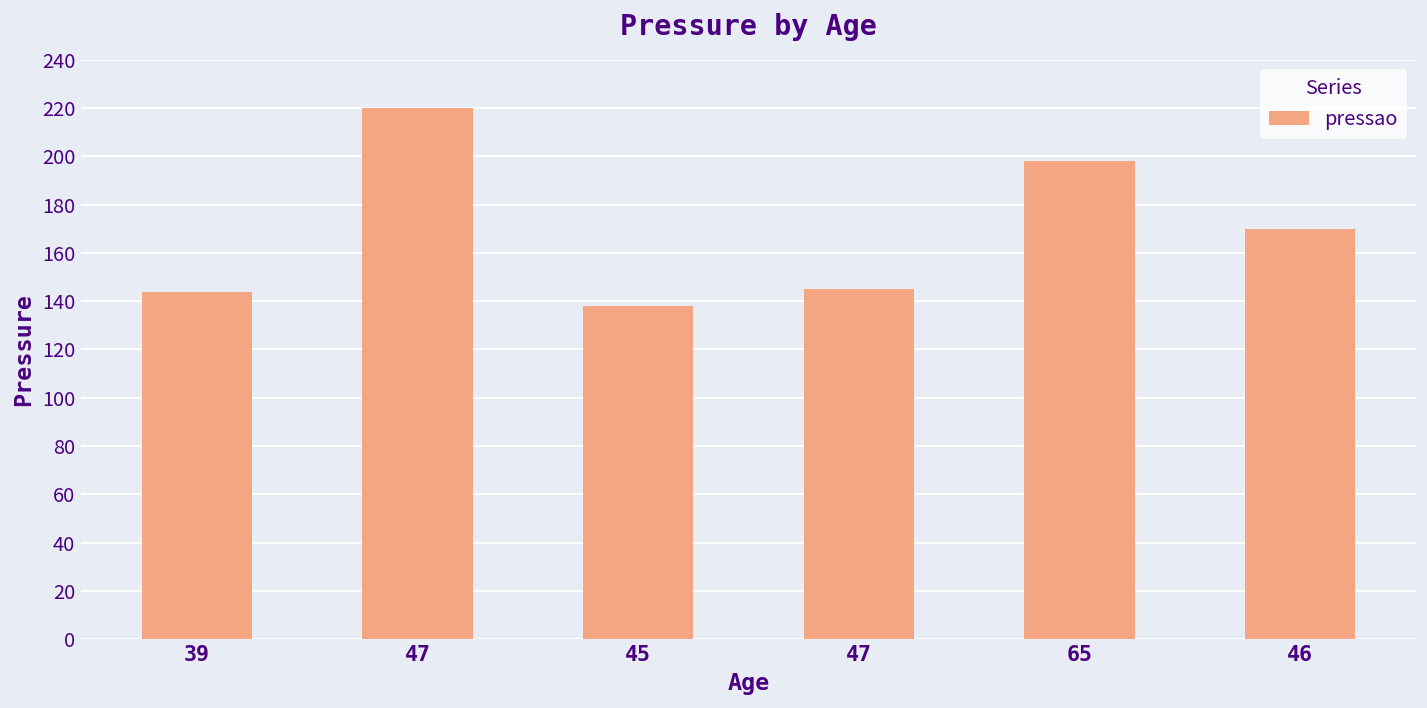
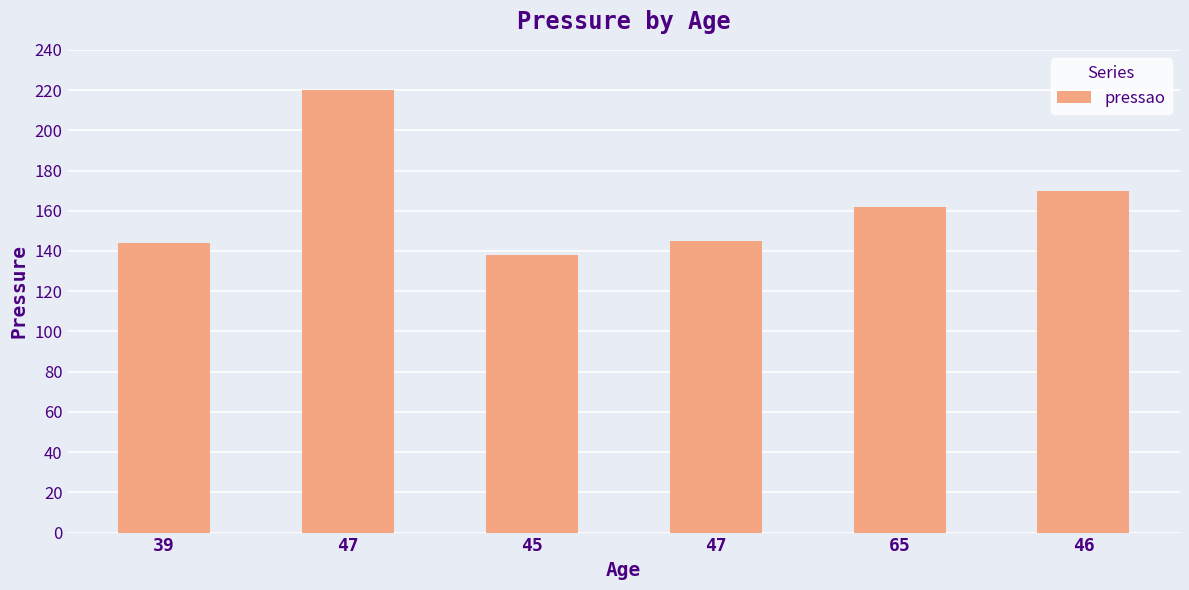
65: 198 -> 162
